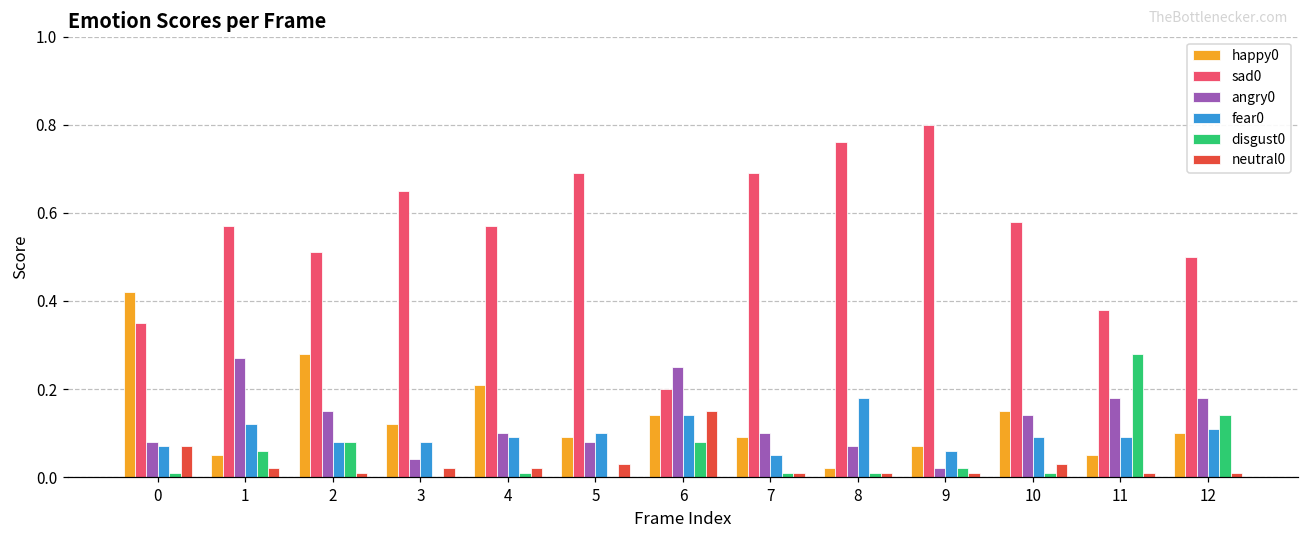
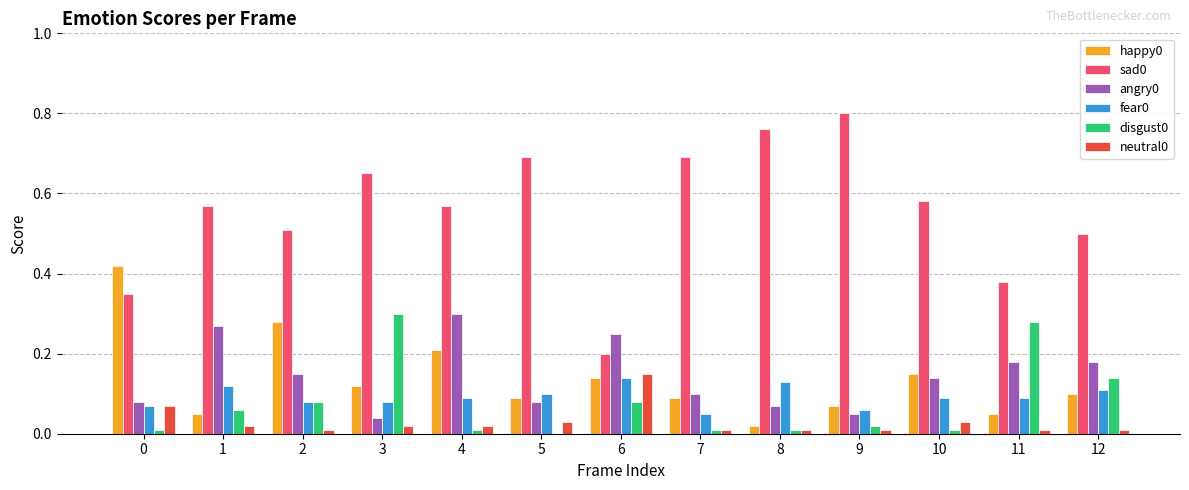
disgust0, 3: 0.0 -> 0.3
angry0, 4: 0.1 -> 0.3
fear0, 8: 0.18 -> 0.13
angry0, 9: 0.02 -> 0.05
